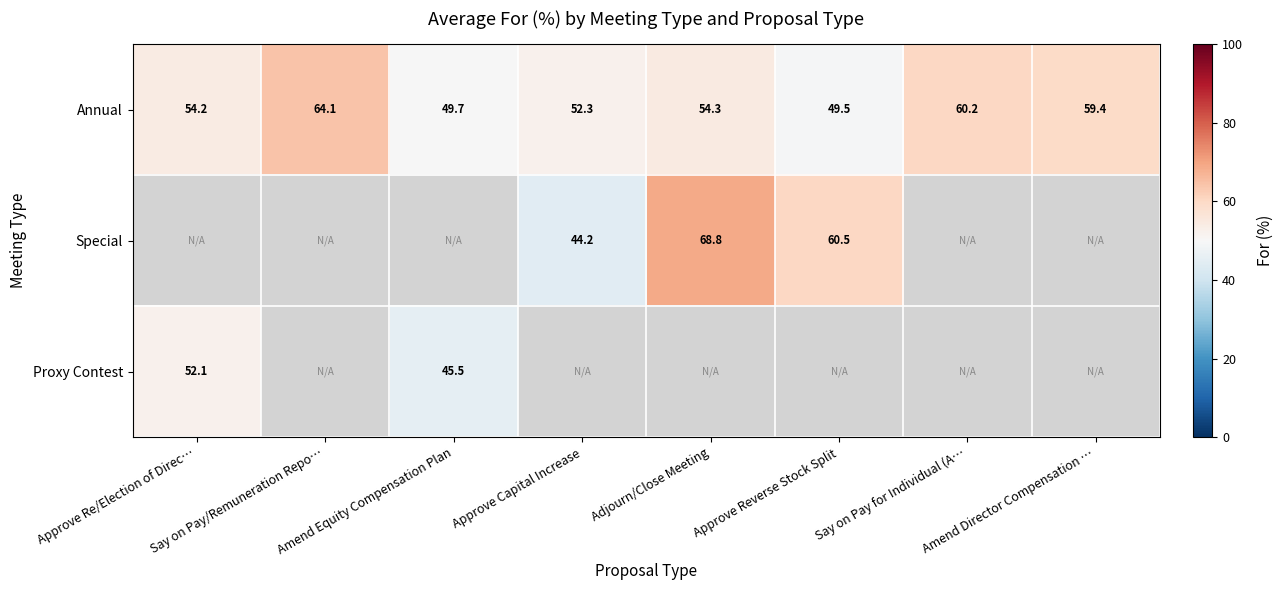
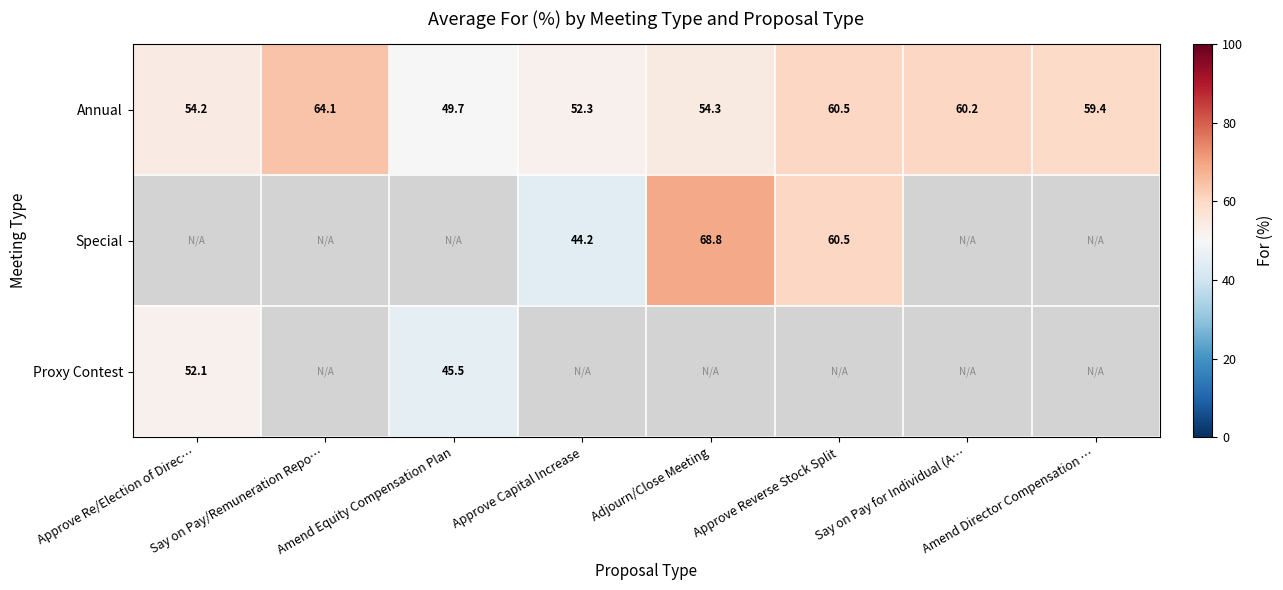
Annual, Approve Reverse Stock Split: 49.5 -> 60.5
